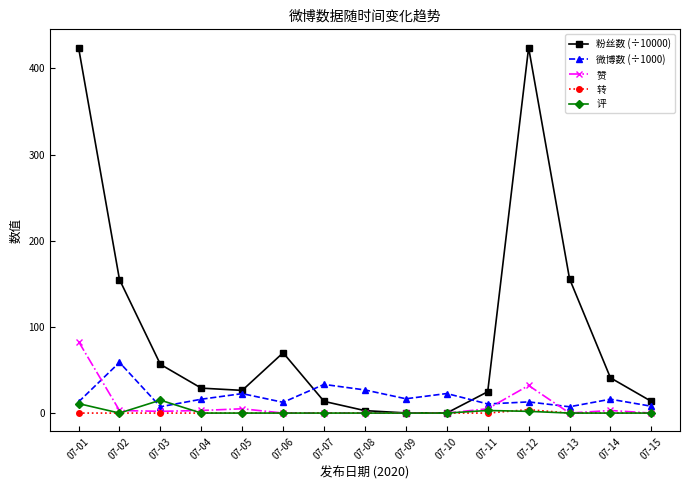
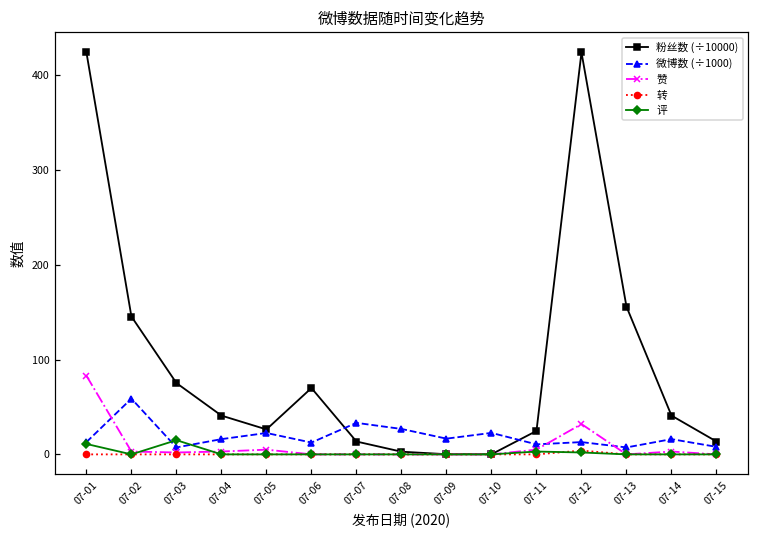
粉丝数 (÷10000), 07-02: 155 -> 145
粉丝数 (÷10000), 07-03: 60 -> 80
粉丝数 (÷10000), 07-04: 30 -> 40
